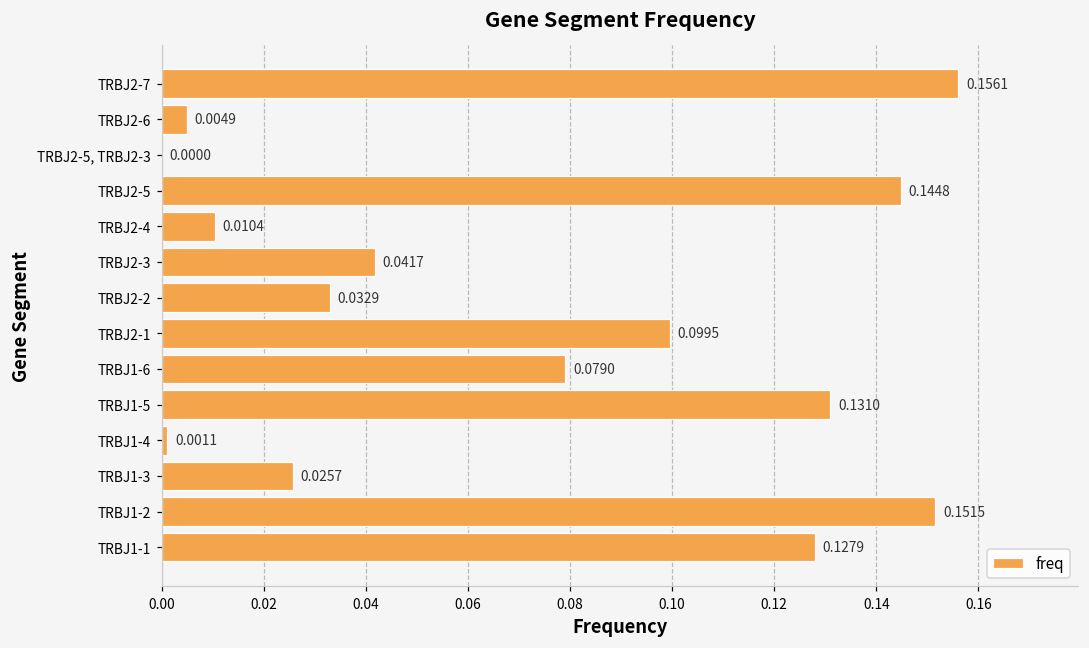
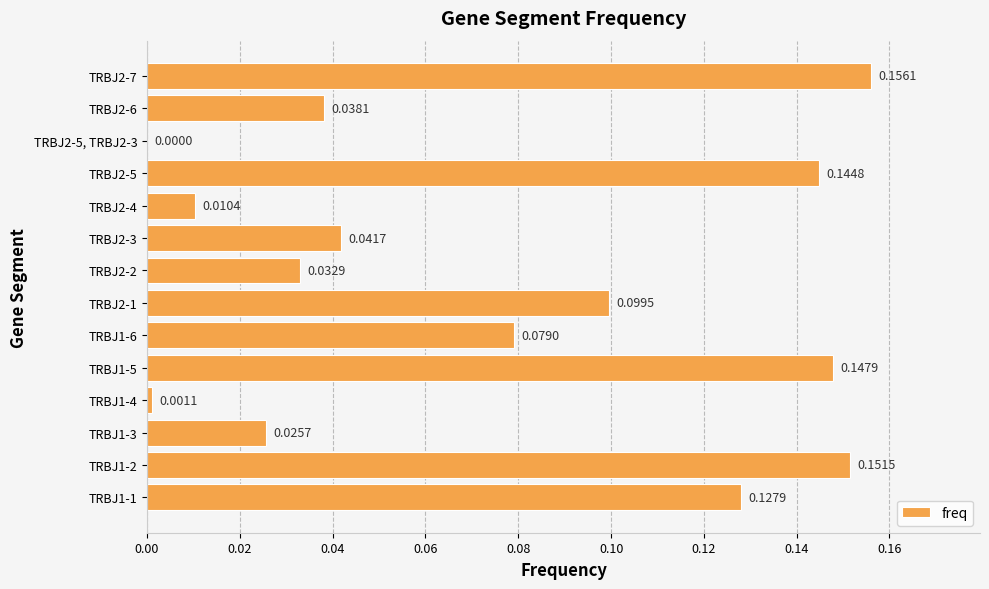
TRBJ2-6: 0.0049 -> 0.0381
TRBJ1-5: 0.1310 -> 0.1479
